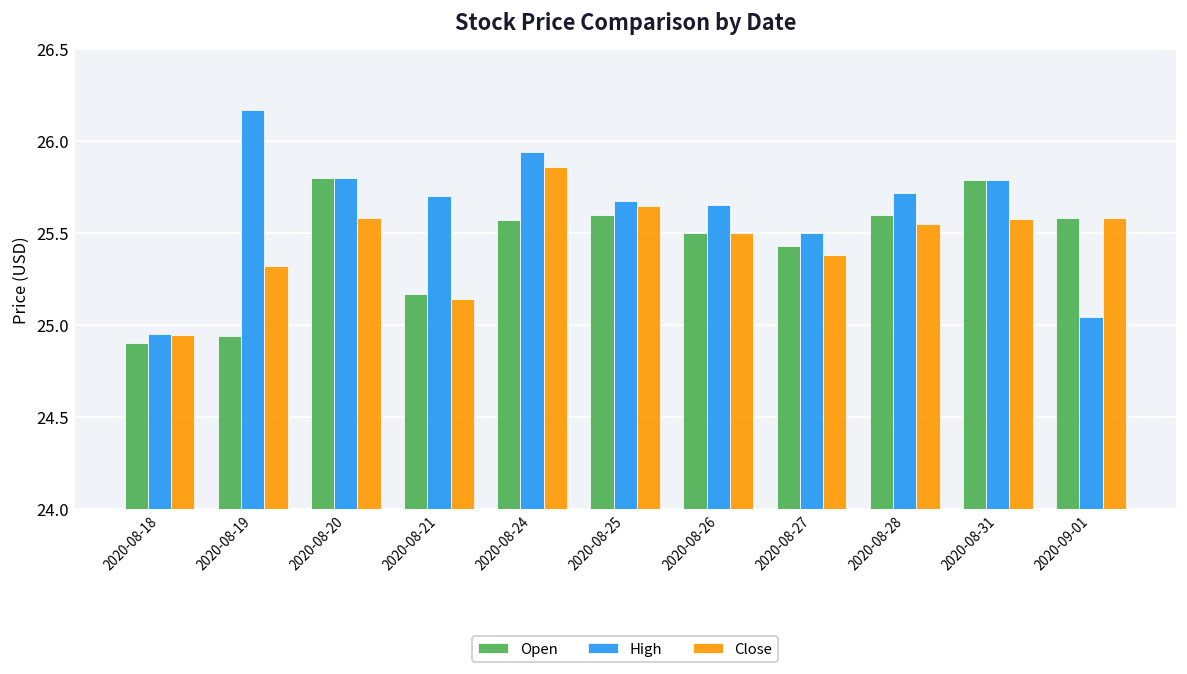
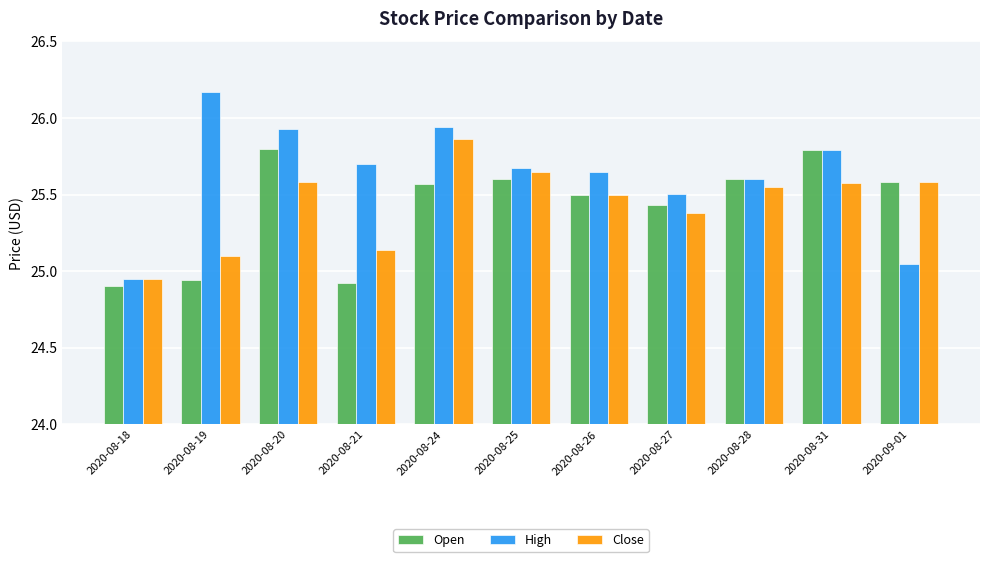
Close, 2020-08-19: 25.32 -> 25.10
High, 2020-08-20: 25.80 -> 25.93
Open, 2020-08-21: 25.17 -> 24.92
High, 2020-08-28: 25.72 -> 25.60
